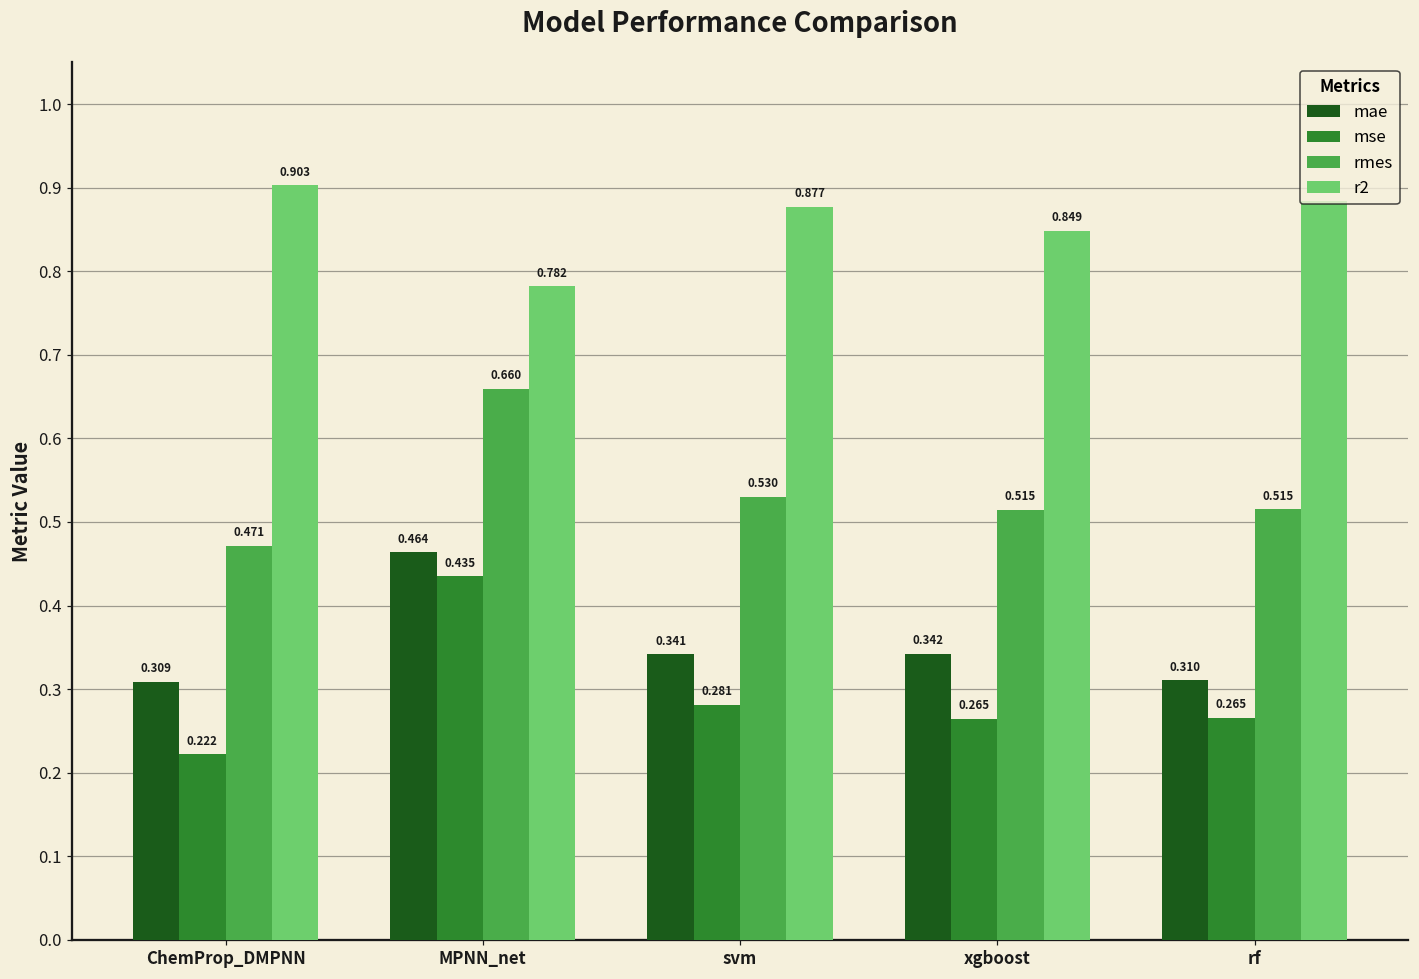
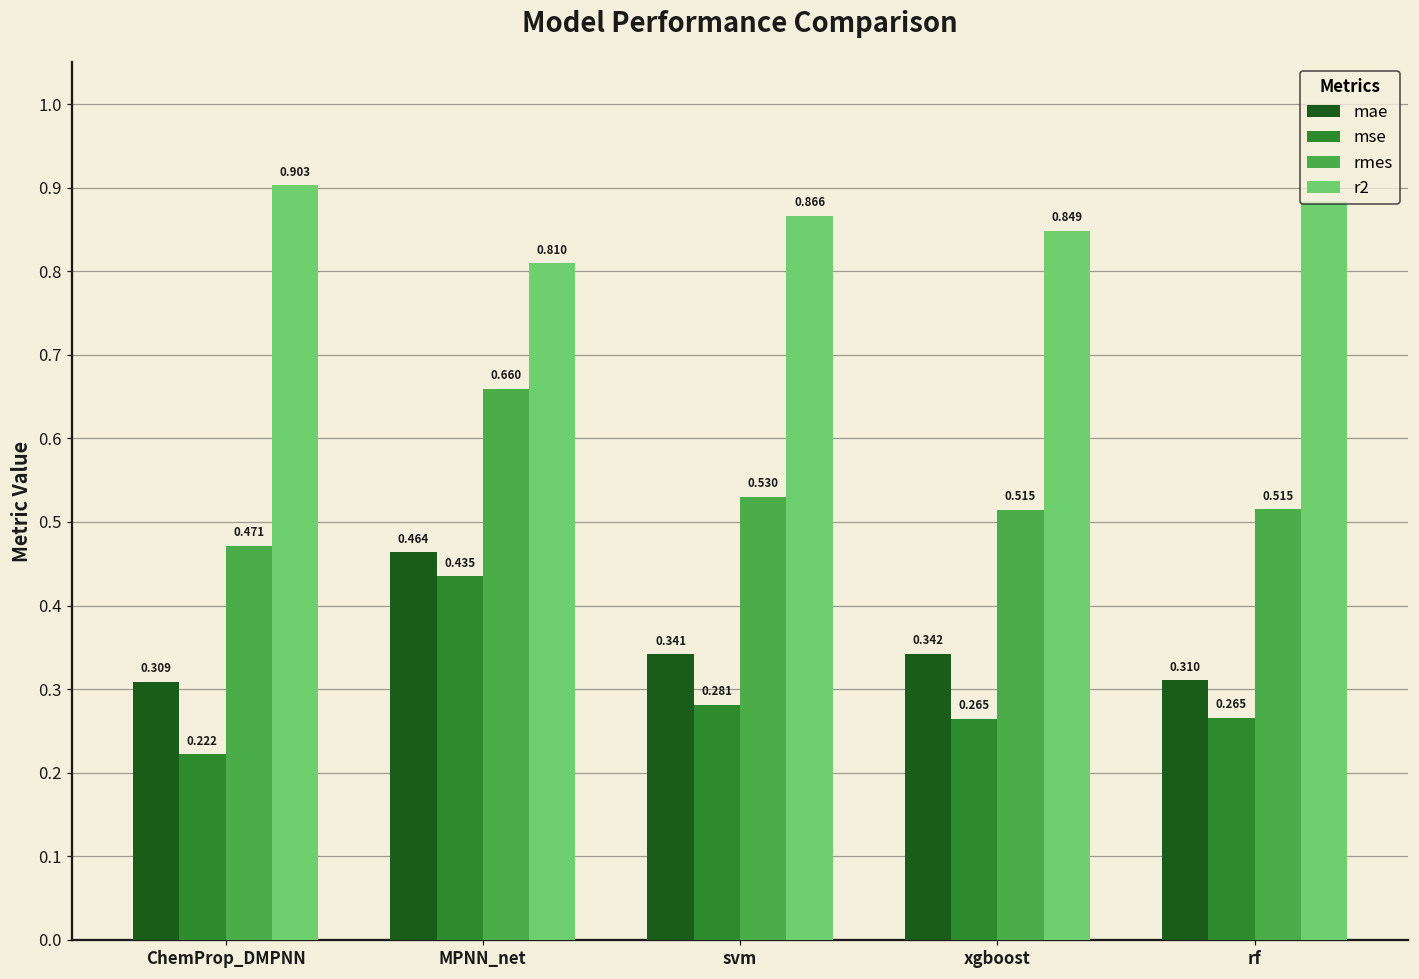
r2, MPNN_net: 0.782 -> 0.810
r2, svm: 0.877 -> 0.866
